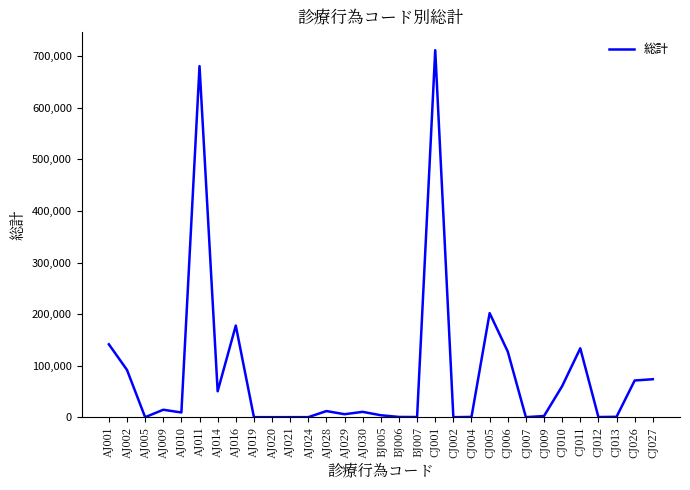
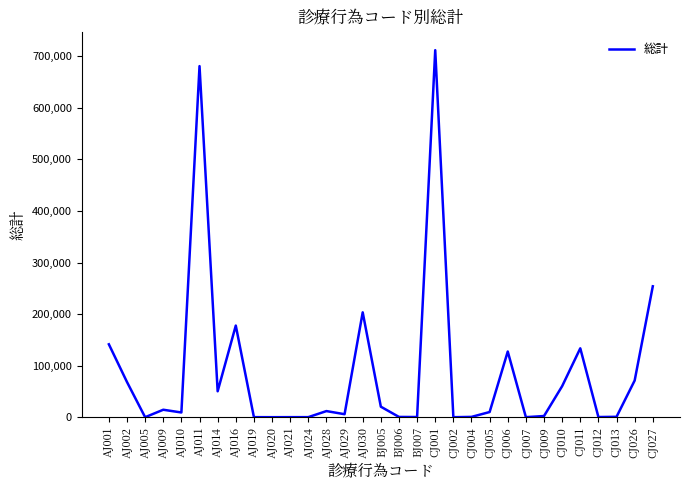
AJ002: 90,000 -> 70,000
AJ030: 10,000 -> 200,000
BJ005: 0 -> 20,000
CJ005: 200,000 -> 10,000
CJ027: 70,000 -> 250,000
